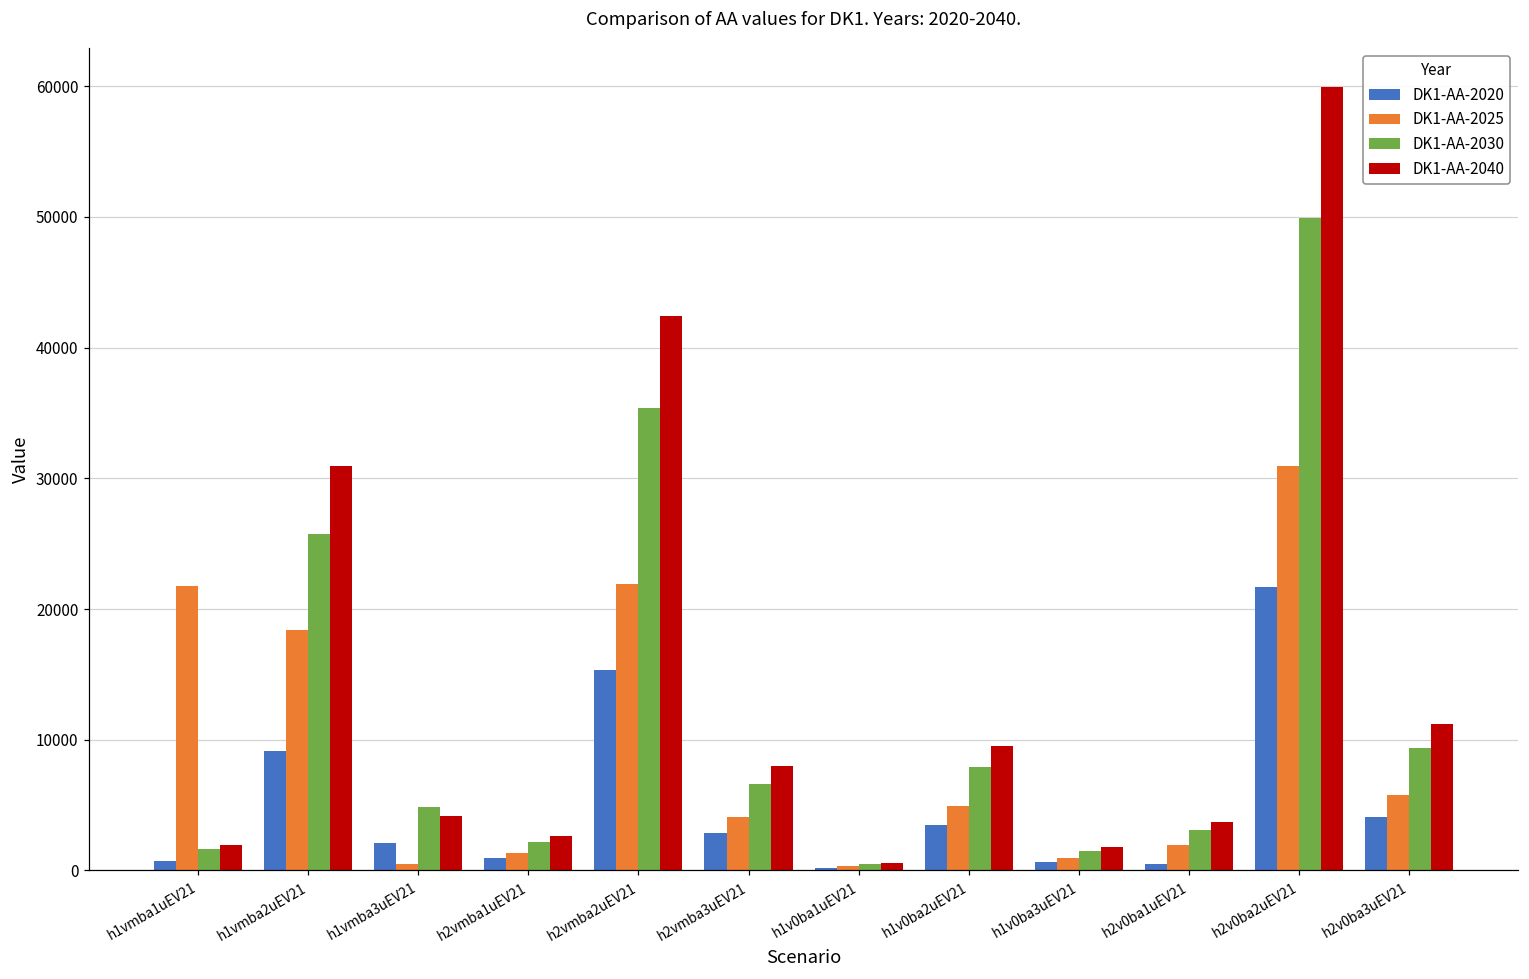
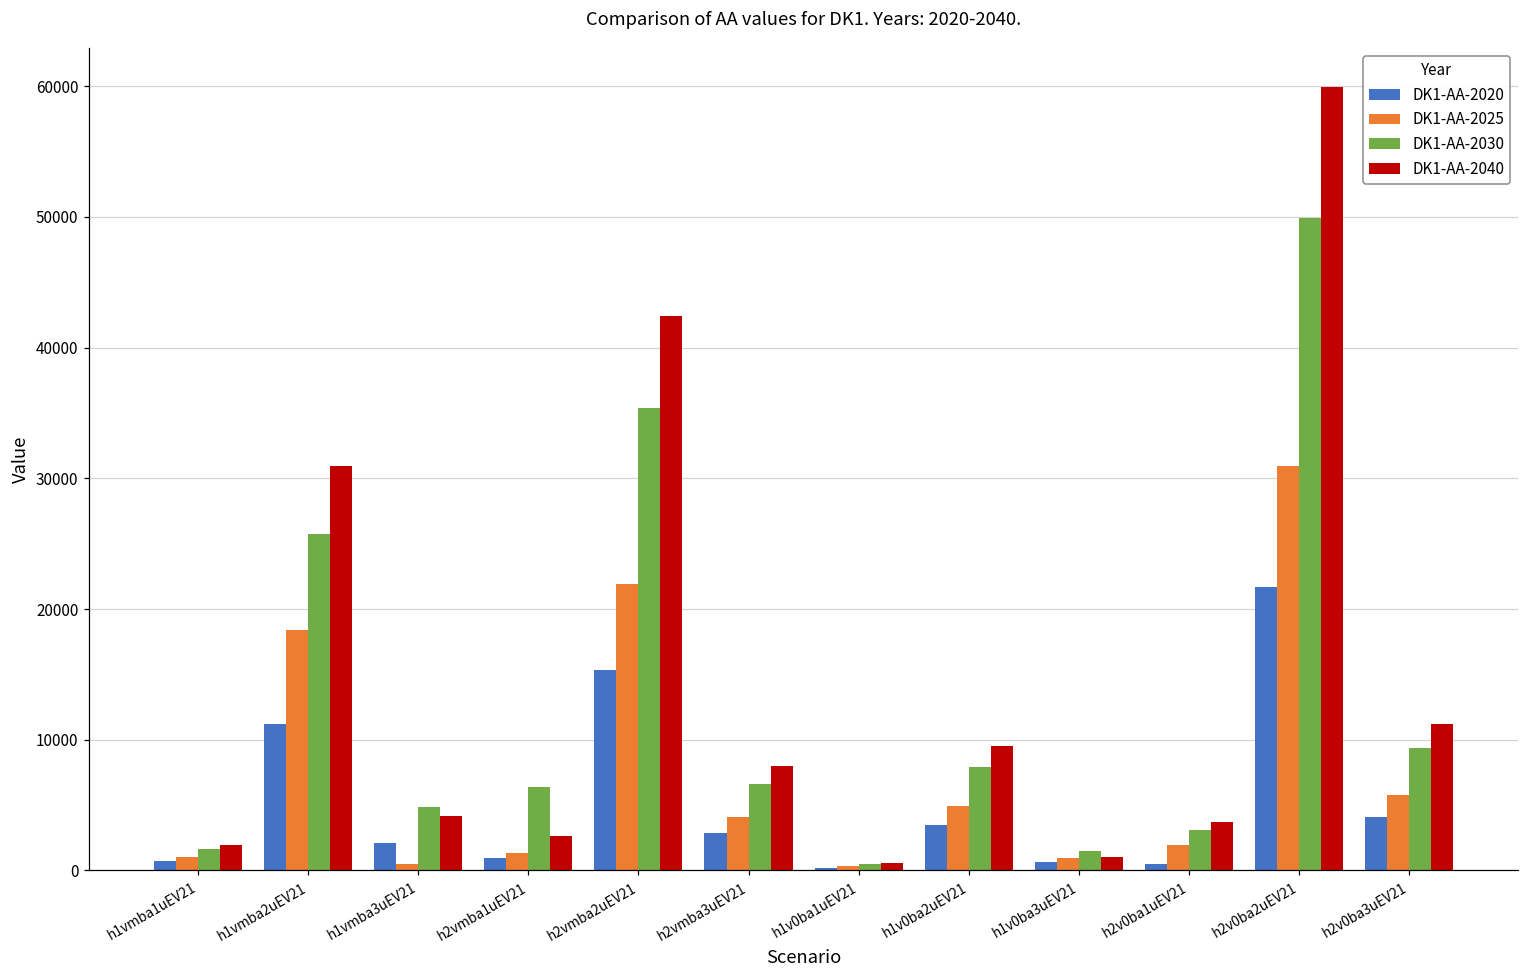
DK1-AA-2025, h1vmba1uEV21: 21800 -> 1000
DK1-AA-2020, h1vmba2uEV21: 9200 -> 11200
DK1-AA-2030, h2vmba1uEV21: 2200 -> 6400
DK1-AA-2040, h1v0ba3uEV21: 1800 -> 1100
